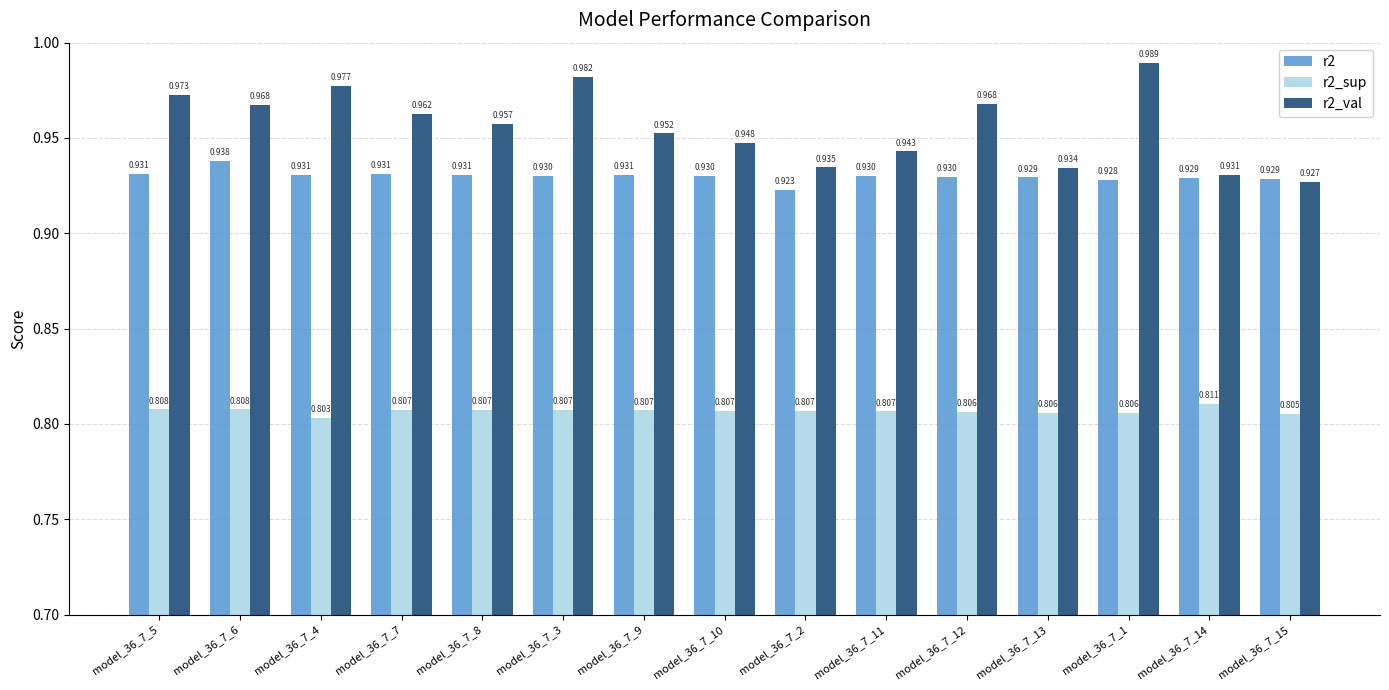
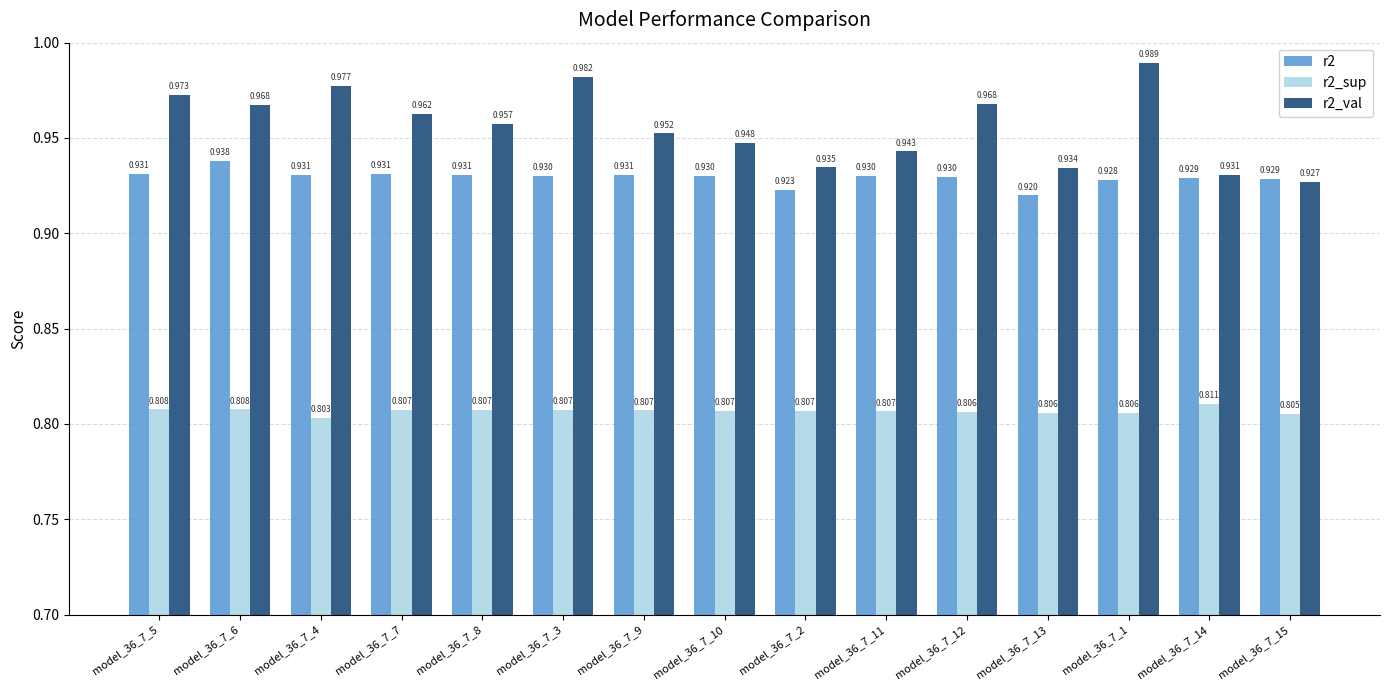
r2, model_36_7_13: 0.929 -> 0.920
